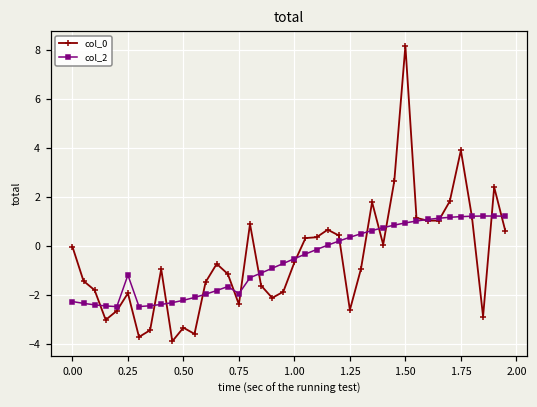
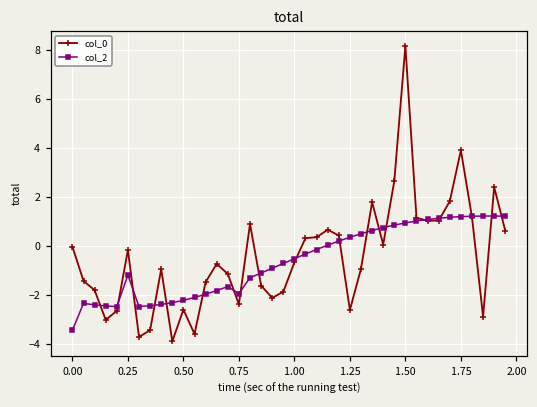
col_2, 0.00: -2.3 -> -3.5
col_0, 0.25: -1.9 -> -0.2
col_0, 0.50: -3.3 -> -2.6
